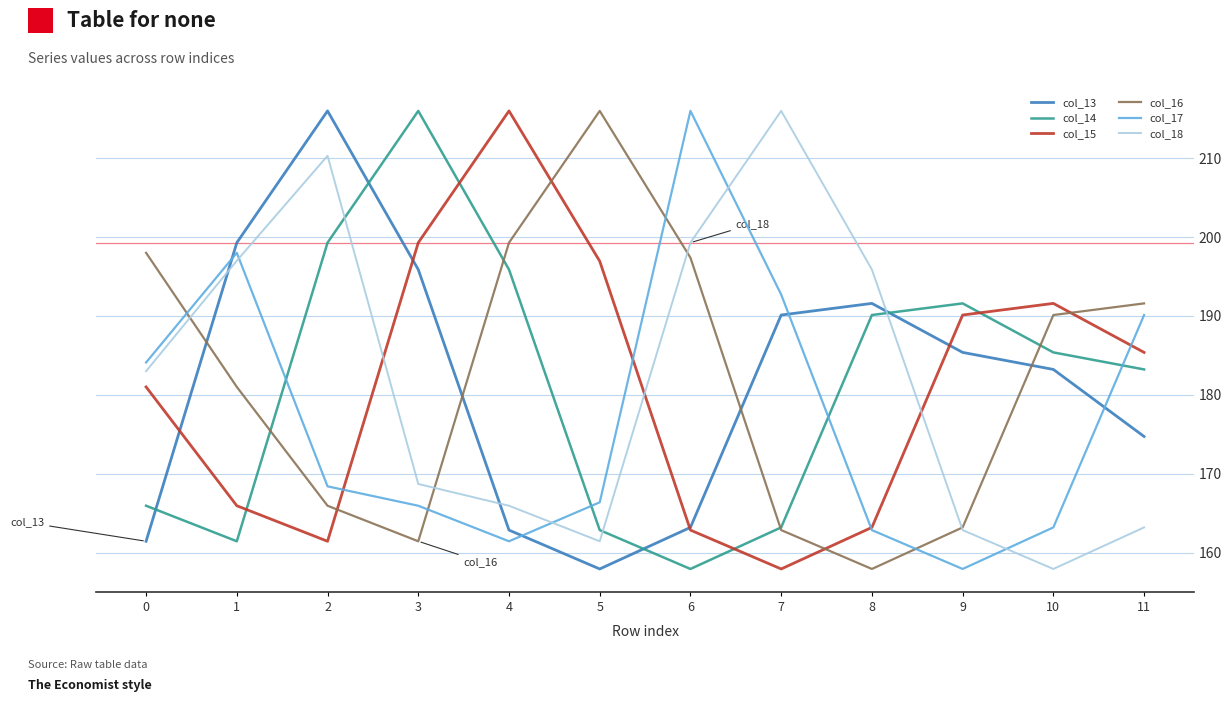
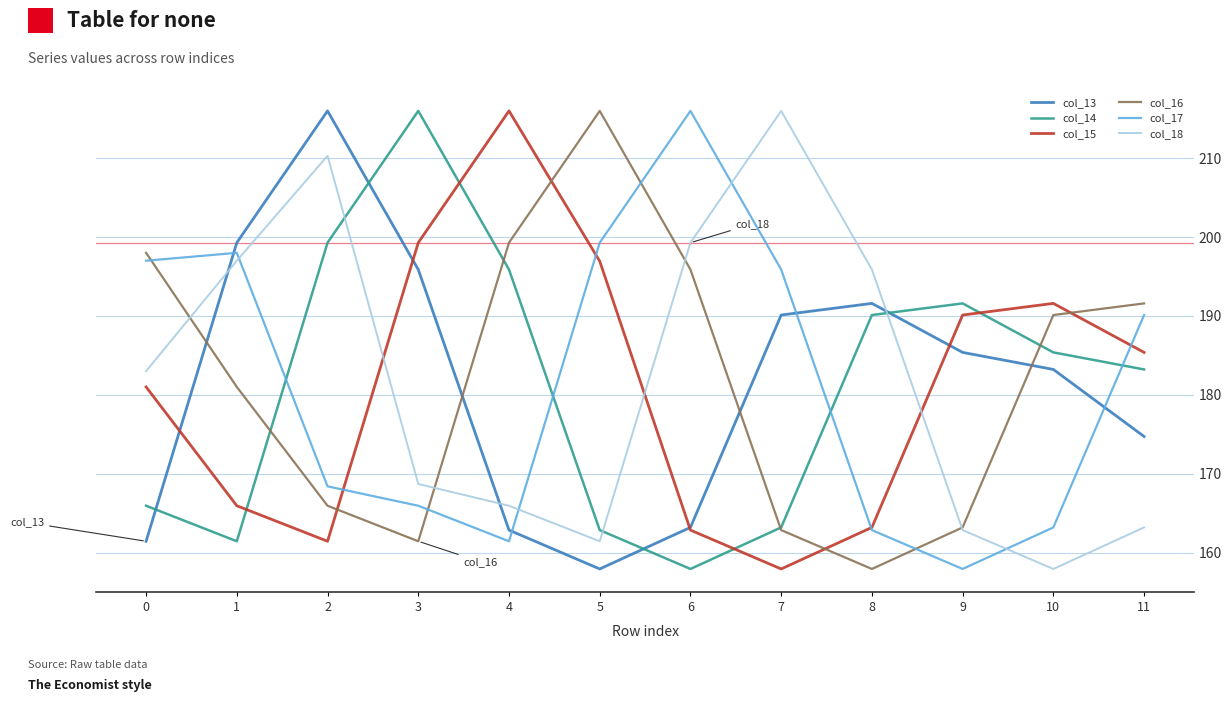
col_17, 0: 184 -> 197
col_17, 5: 166 -> 199
col_16, 6: 197 -> 196
col_17, 7: 193 -> 196
